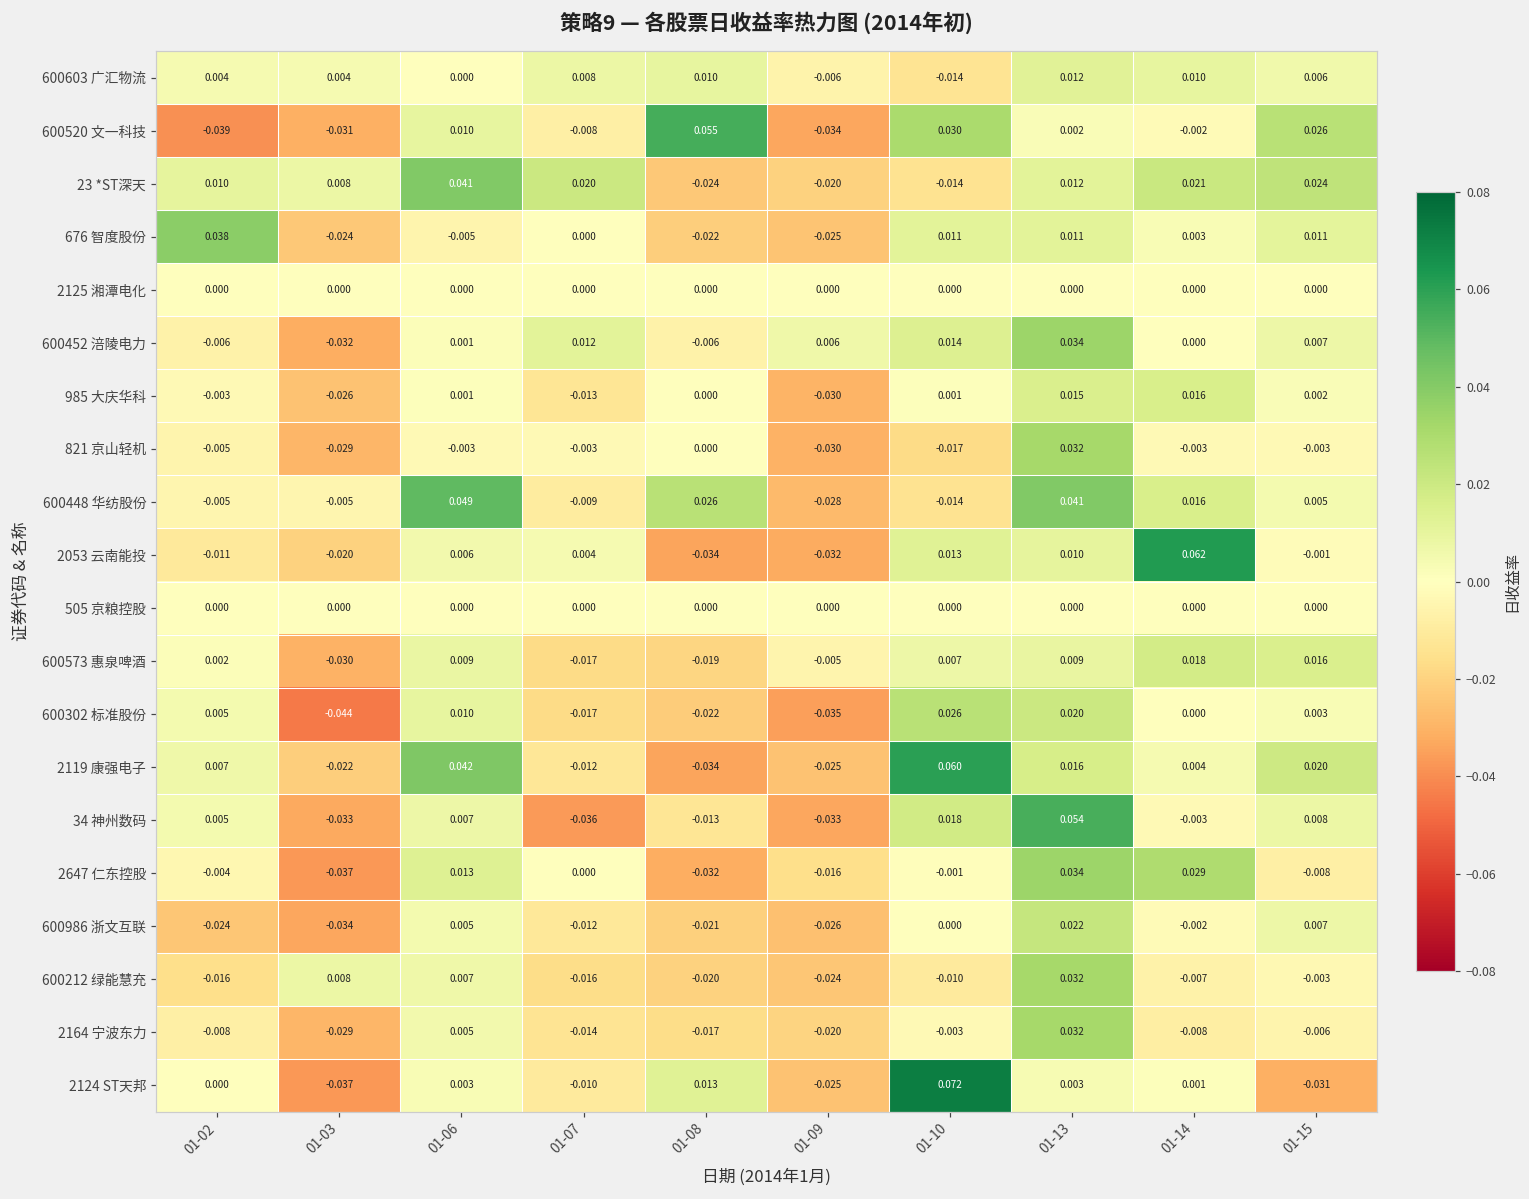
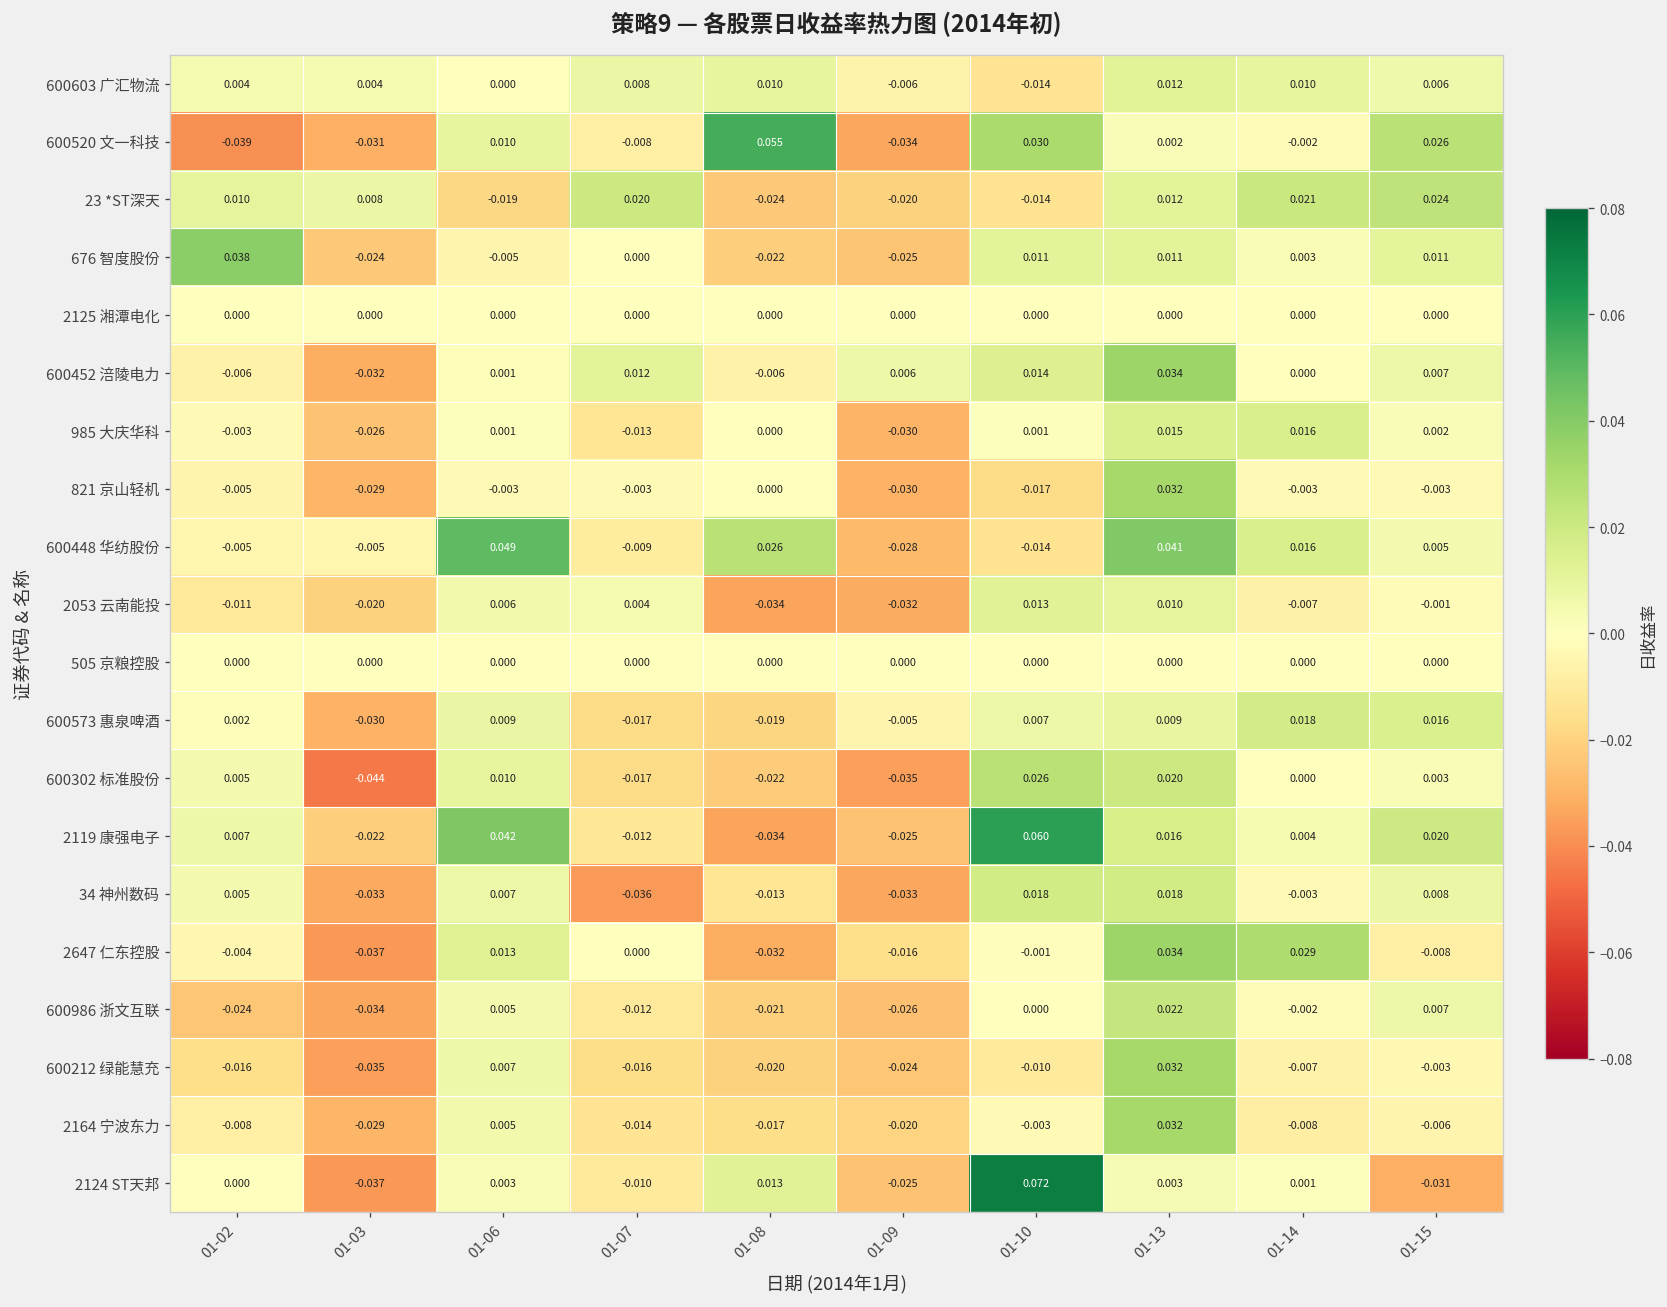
23 *ST深天, 01-06: 0.041 -> -0.019
2053 云南能投, 01-14: 0.062 -> -0.007
34 神州数码, 01-13: 0.054 -> 0.018
600212 绿能慧充, 01-03: 0.008 -> -0.035
